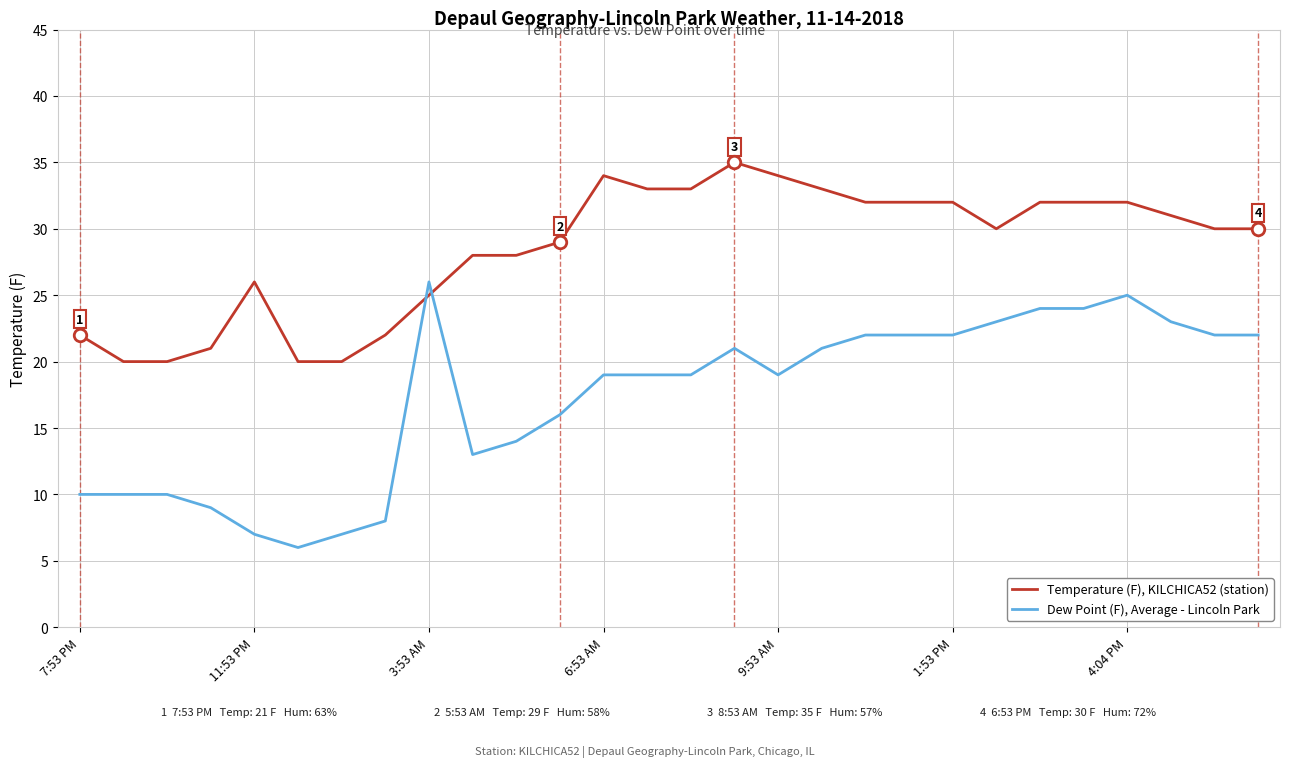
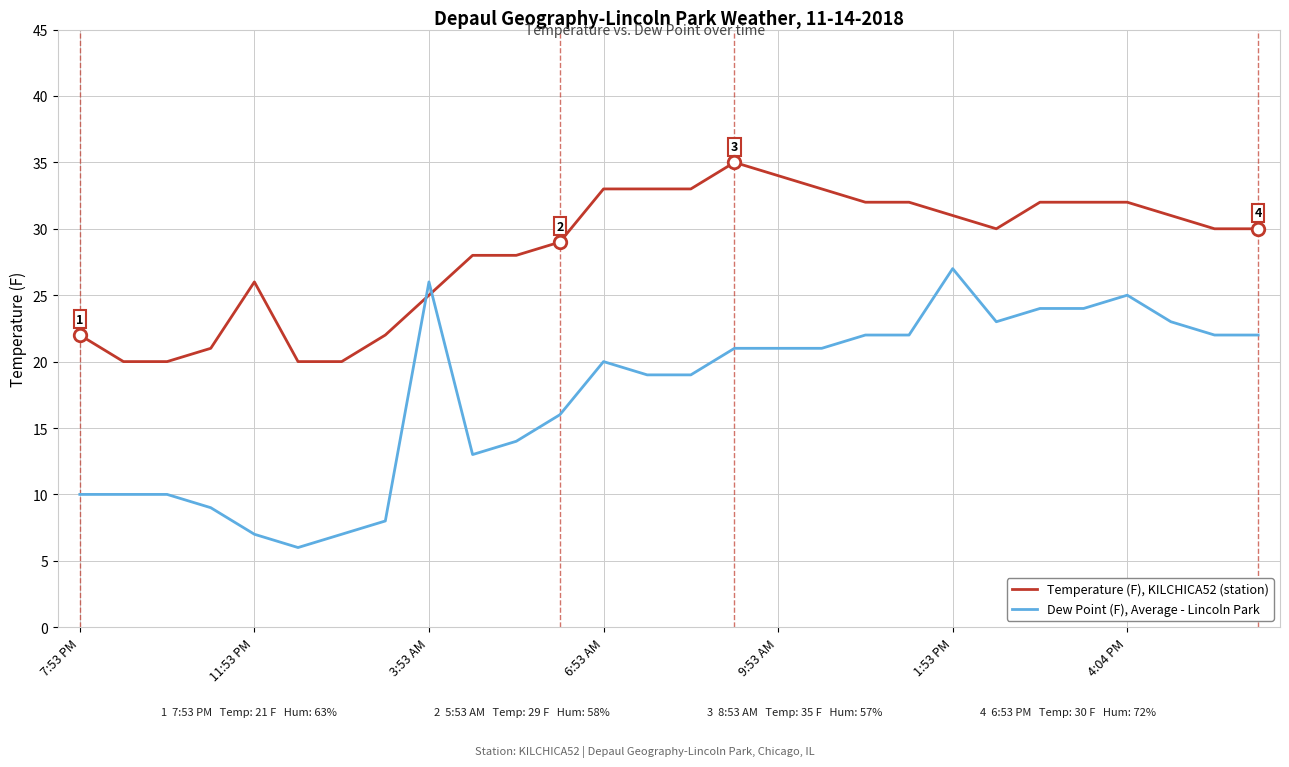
Temperature (F), KILCHICA52 (station), 6:53 AM: 34 -> 33
Dew Point (F), Average - Lincoln Park, 6:53 AM: 19 -> 20
Dew Point (F), Average - Lincoln Park, 9:53 AM: 19 -> 21
Temperature (F), KILCHICA52 (station), 1:53 PM: 32 -> 31
Dew Point (F), Average - Lincoln Park, 1:53 PM: 22 -> 27
